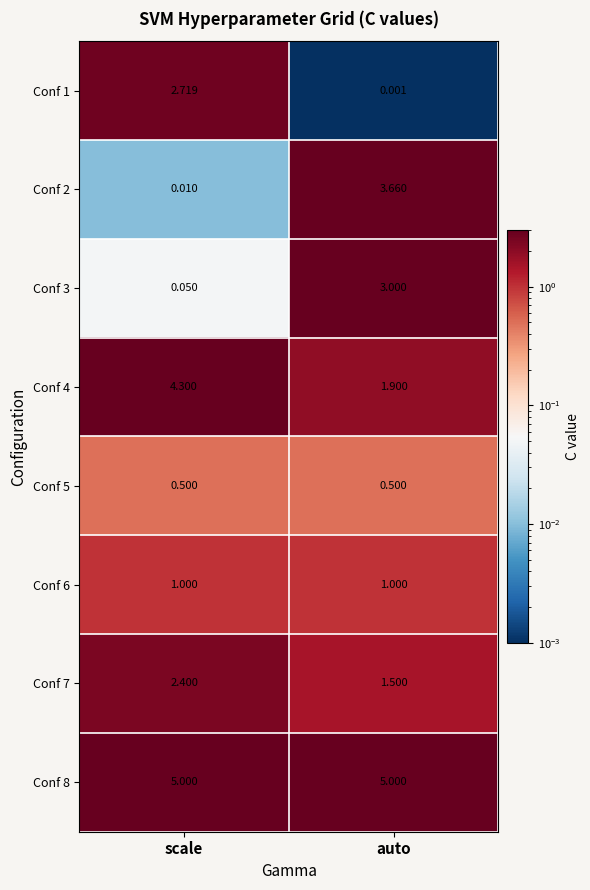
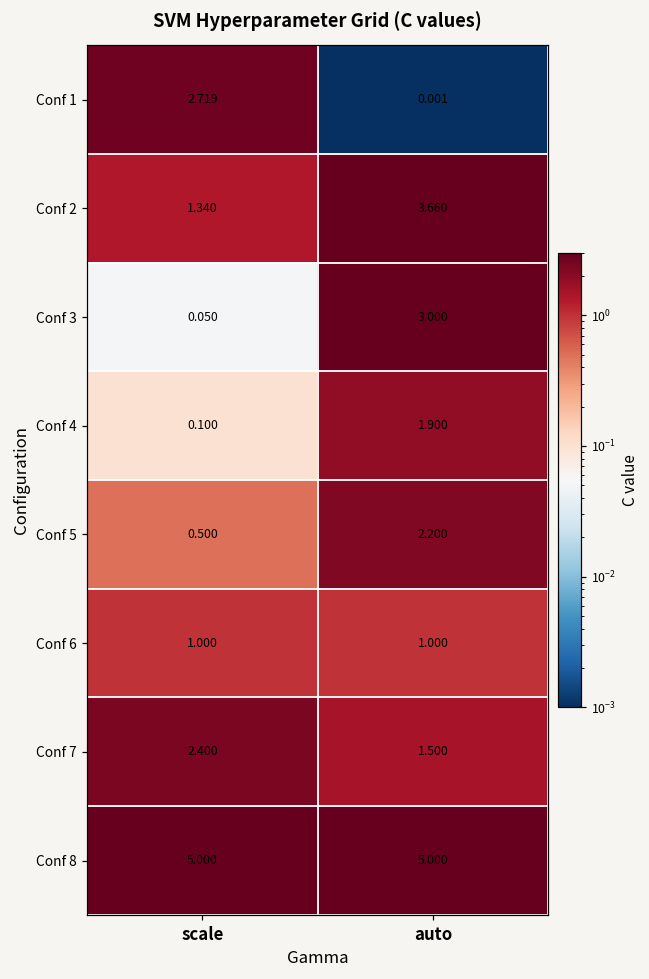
Conf 2, scale: 0.010 -> 1.340
Conf 4, scale: 4.300 -> 0.100
Conf 5, auto: 0.500 -> 2.200
